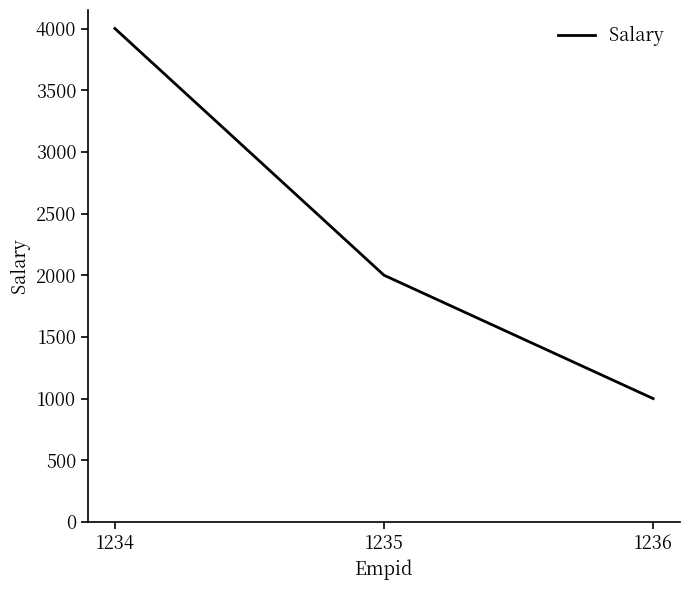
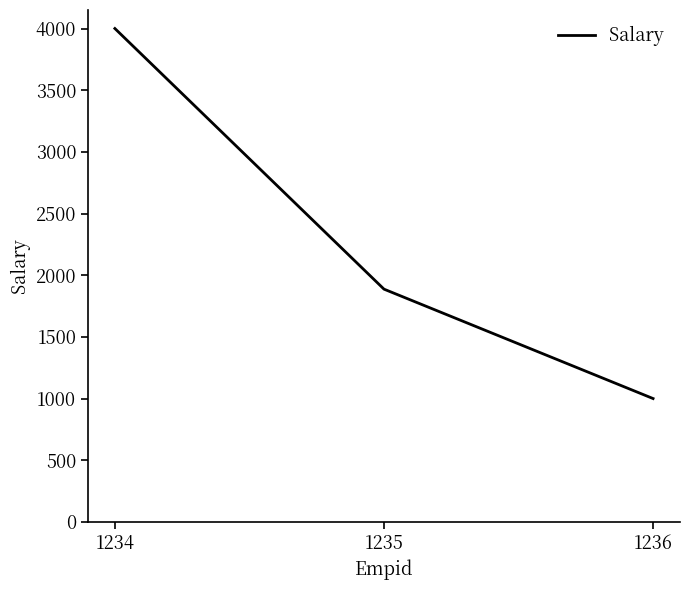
1235: 2000 -> 1890
